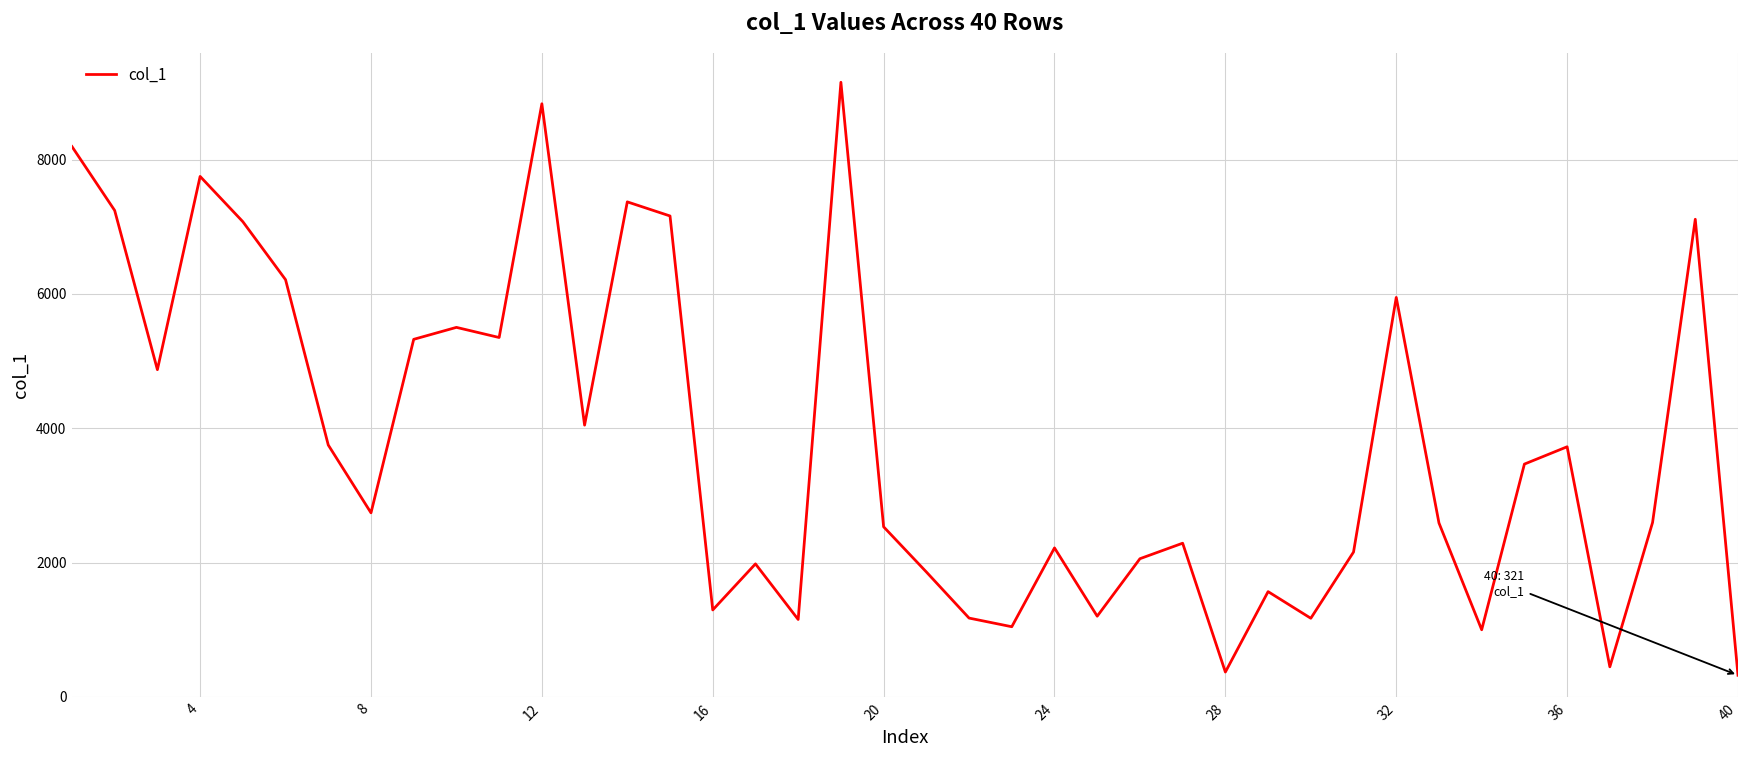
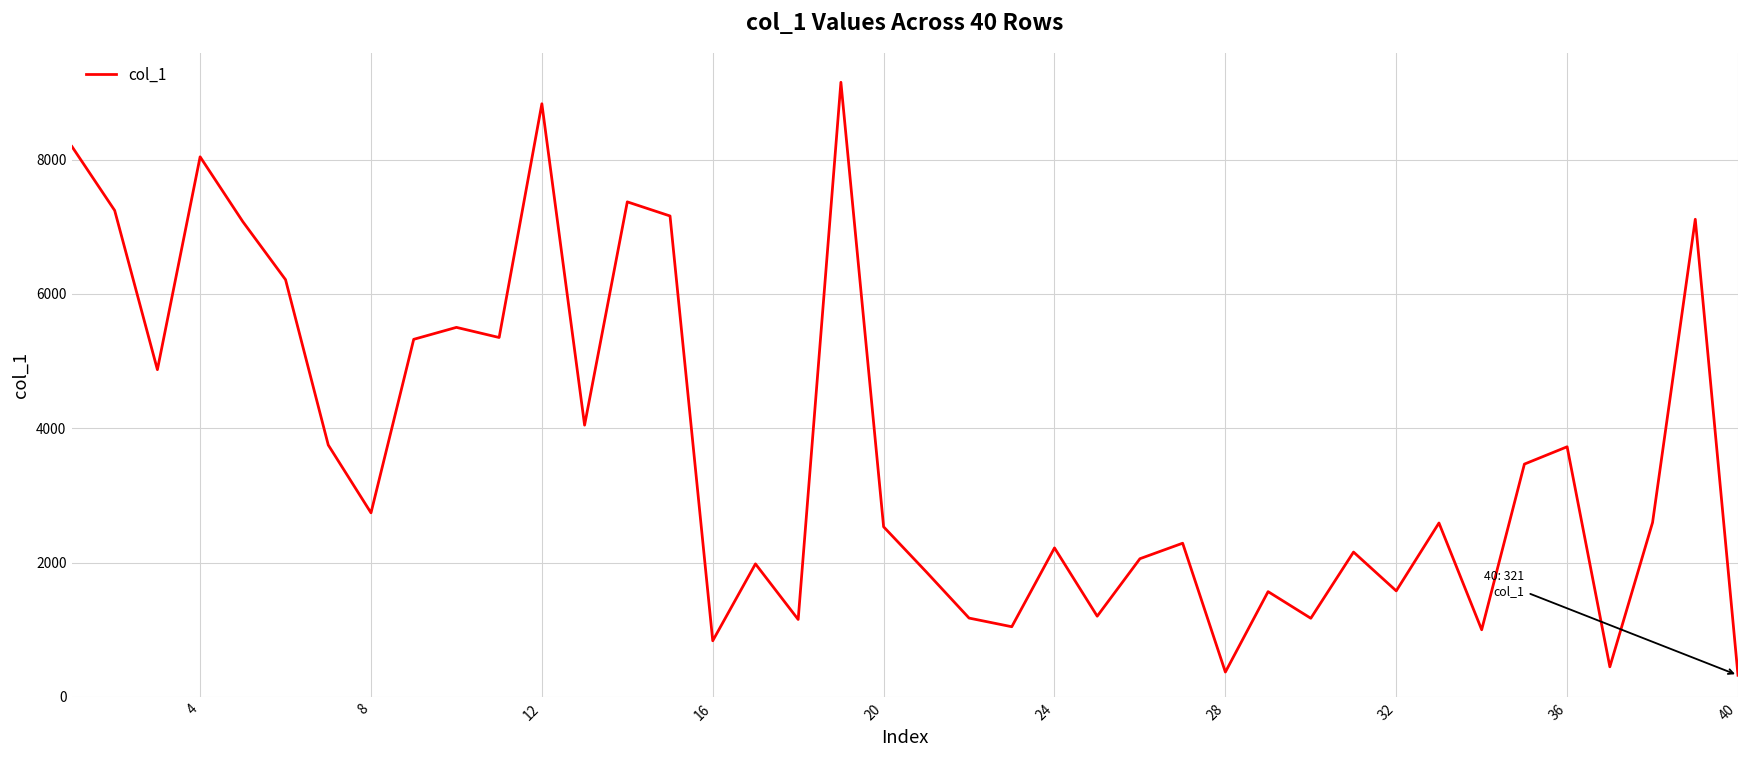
4: 7800 -> 8000
16: 1300 -> 800
32: 5900 -> 1600
